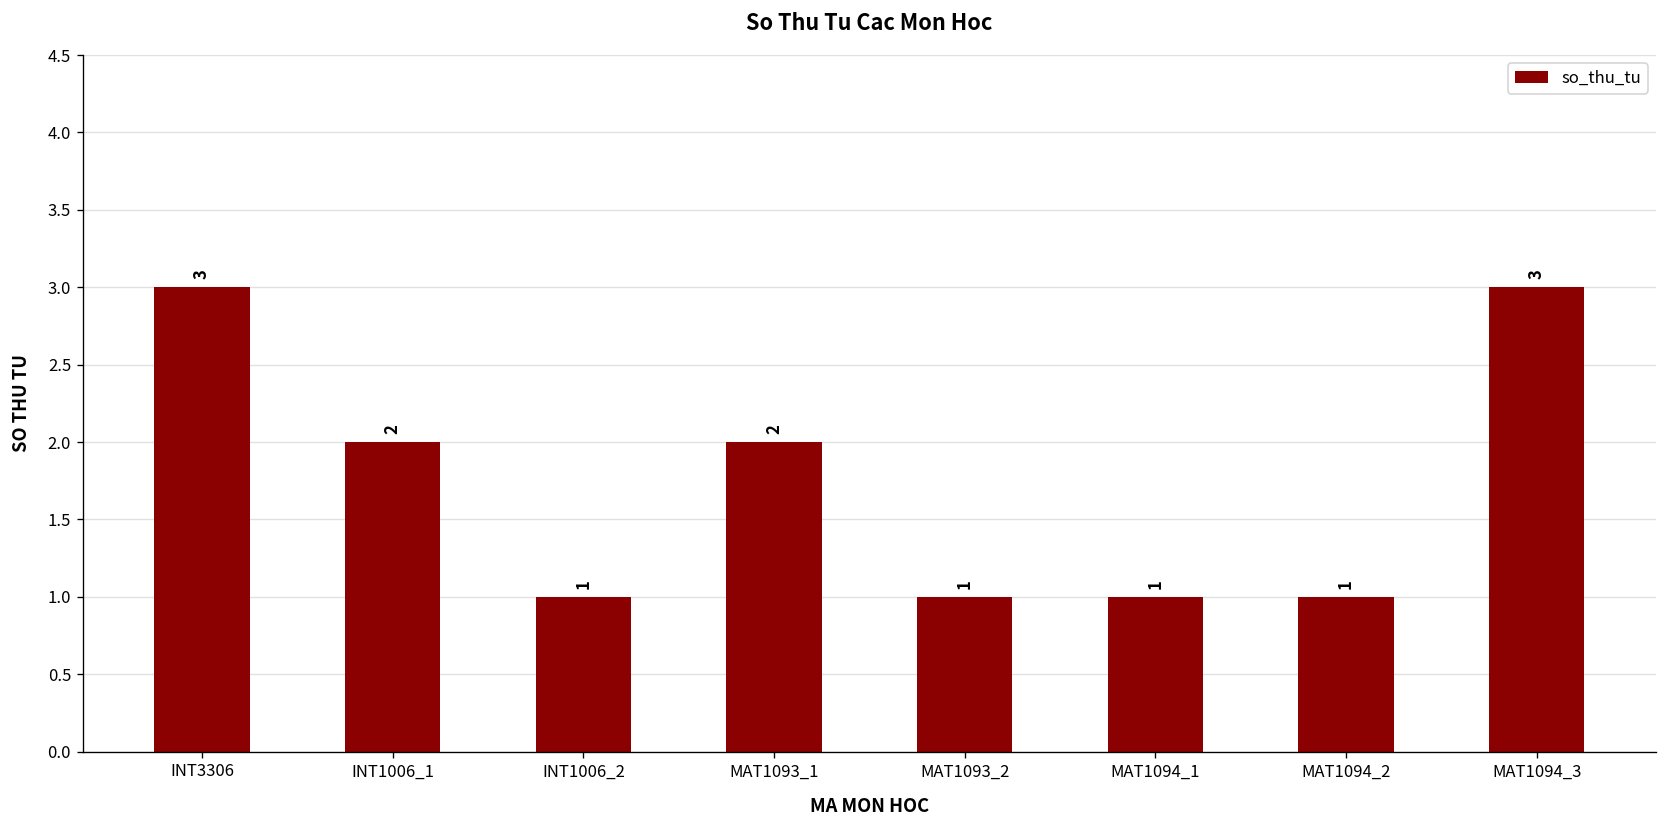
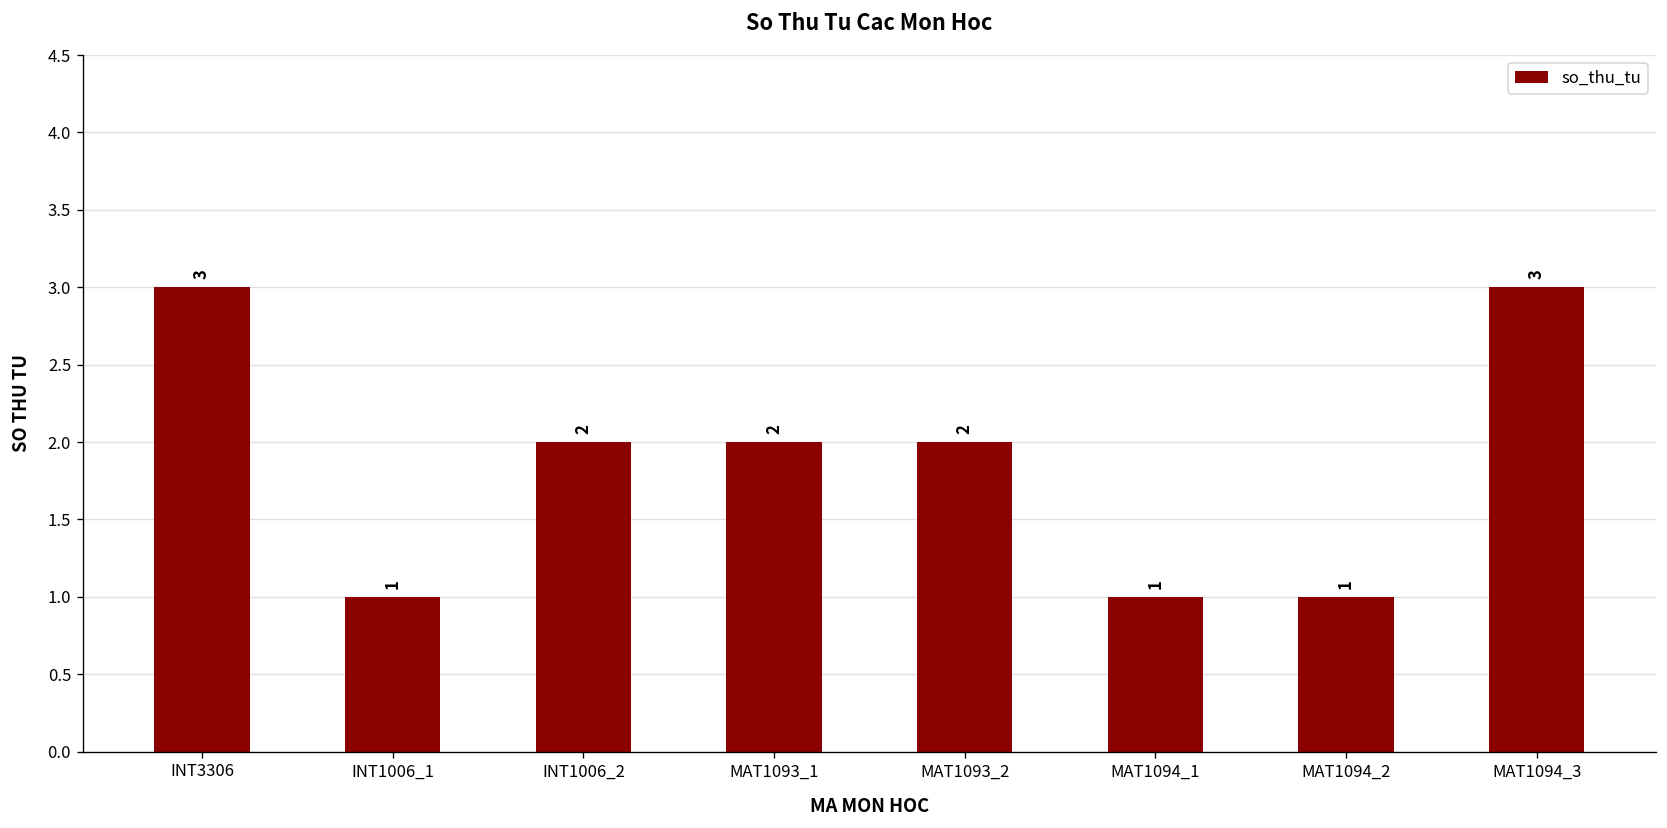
INT1006_1: 2 -> 1
INT1006_2: 1 -> 2
MAT1093_2: 1 -> 2
